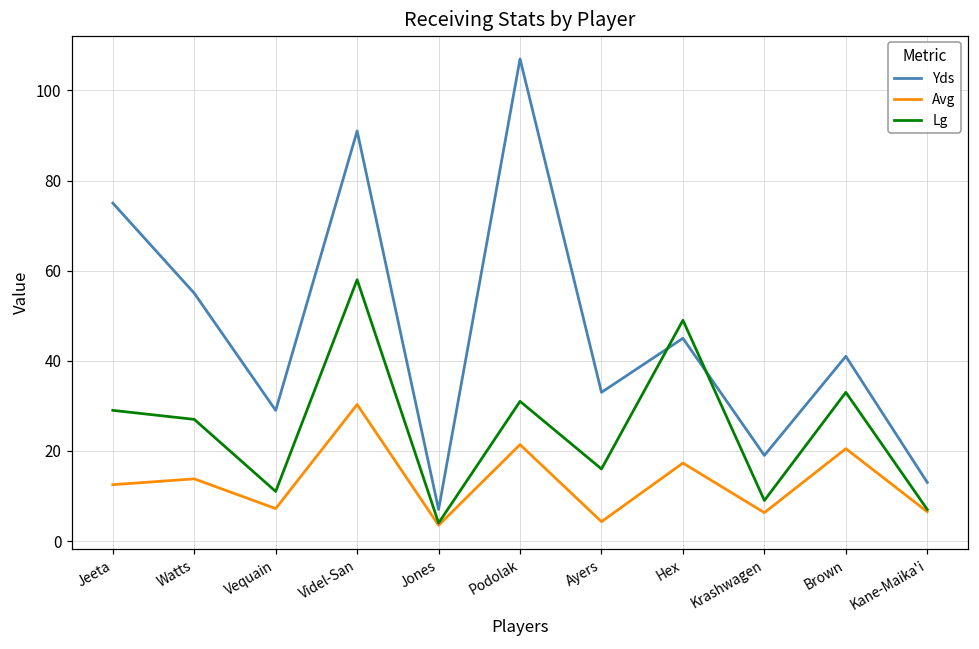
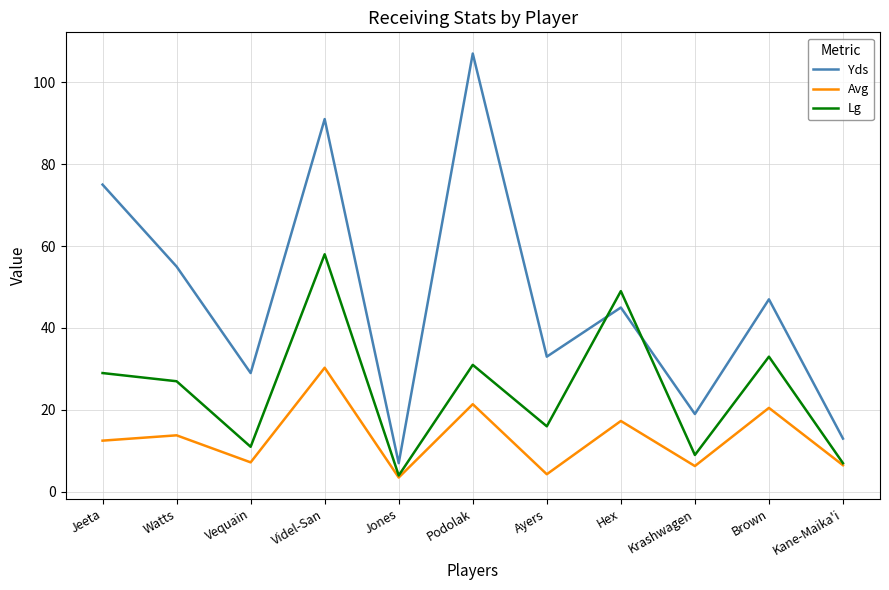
Yds, Brown: 41 -> 47
